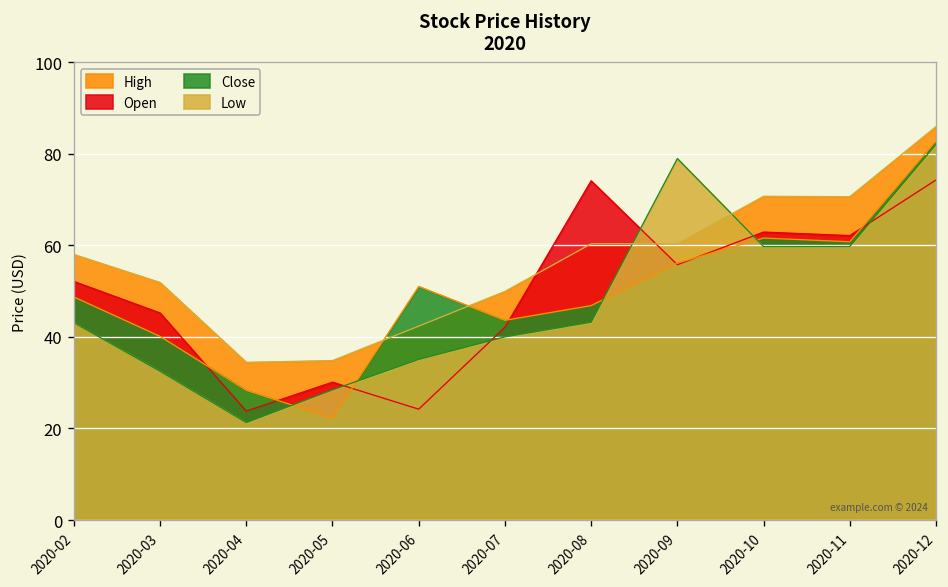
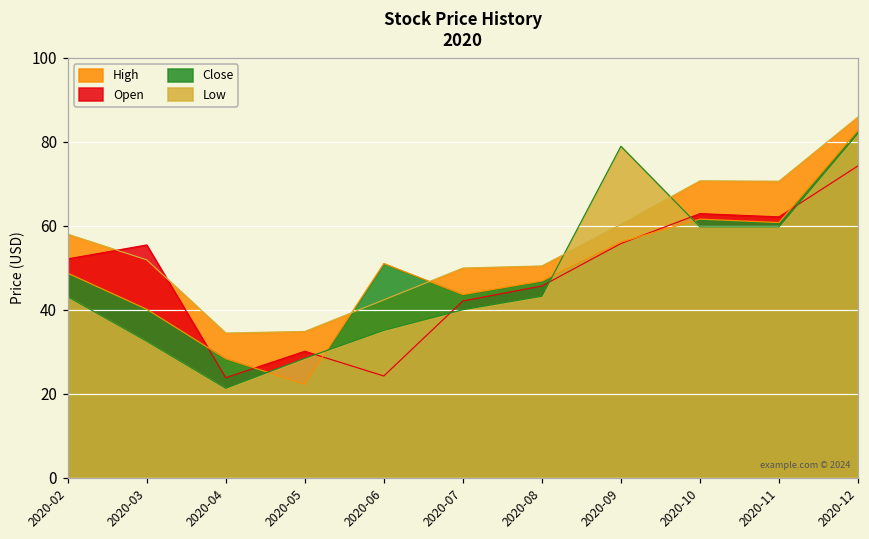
Open, 2020-03: 45 -> 55
High, 2020-08: 60 -> 50
Open, 2020-08: 74 -> 46
